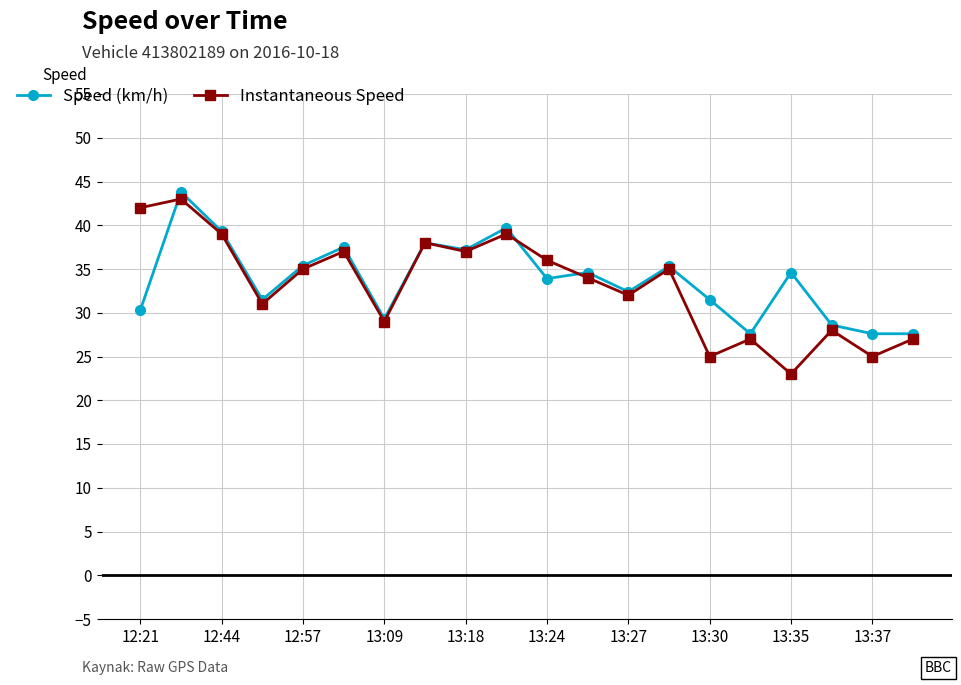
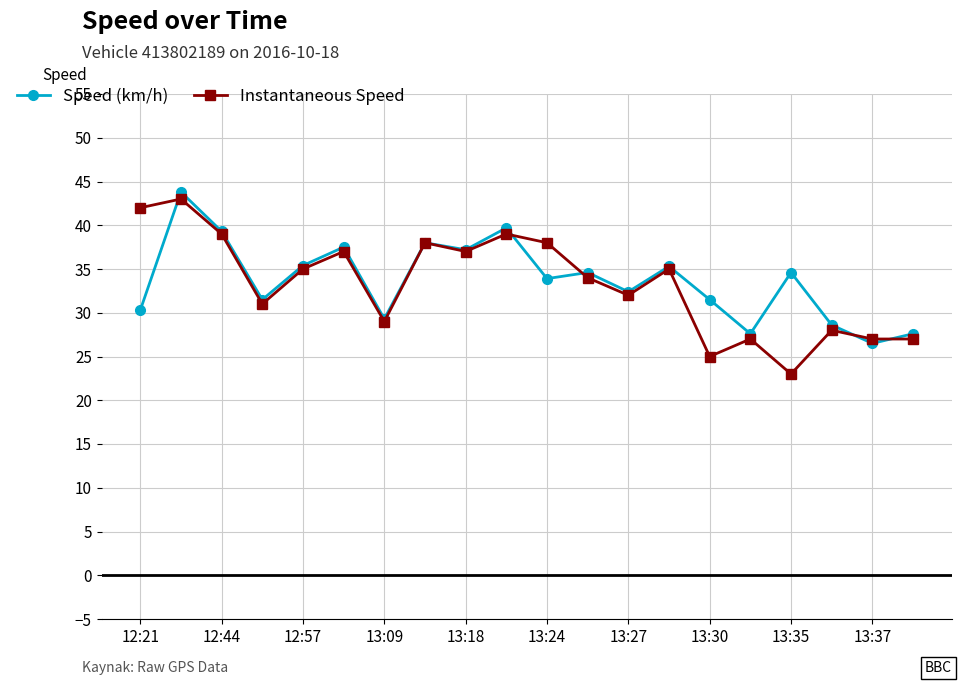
Instantaneous Speed, 13:24: 36 -> 38
Speed (km/h), 13:37: 28 -> 27
Instantaneous Speed, 13:37: 25 -> 27
